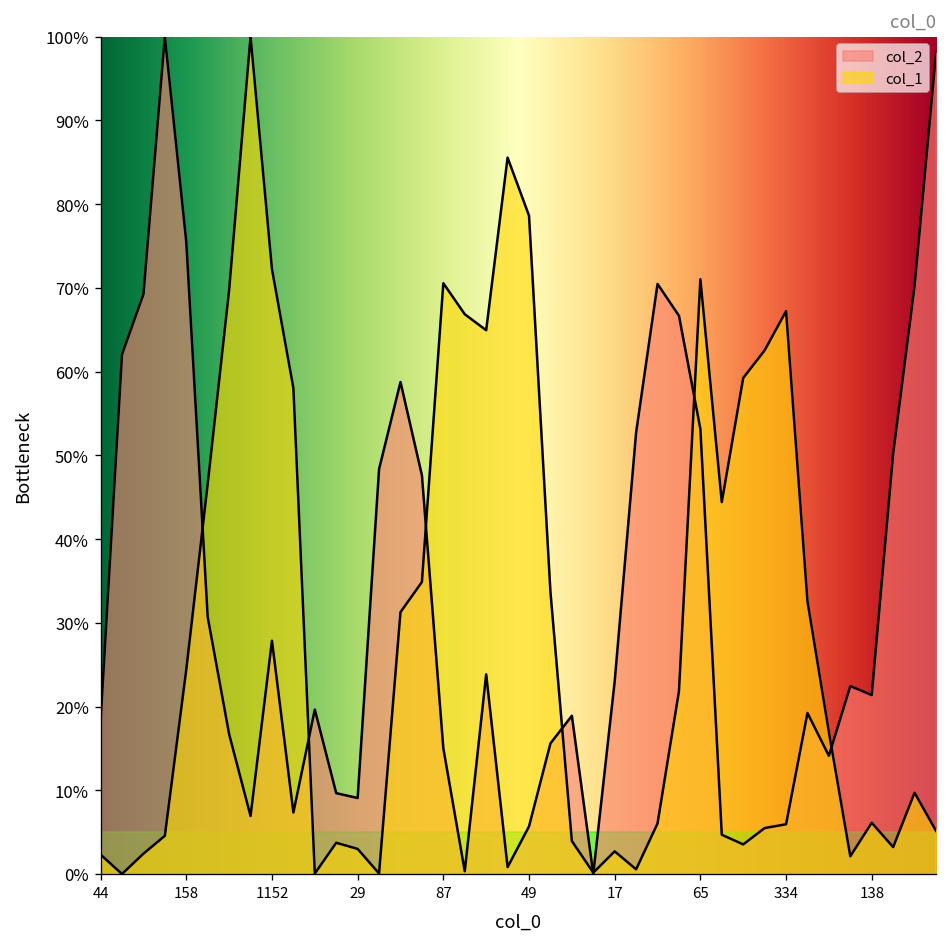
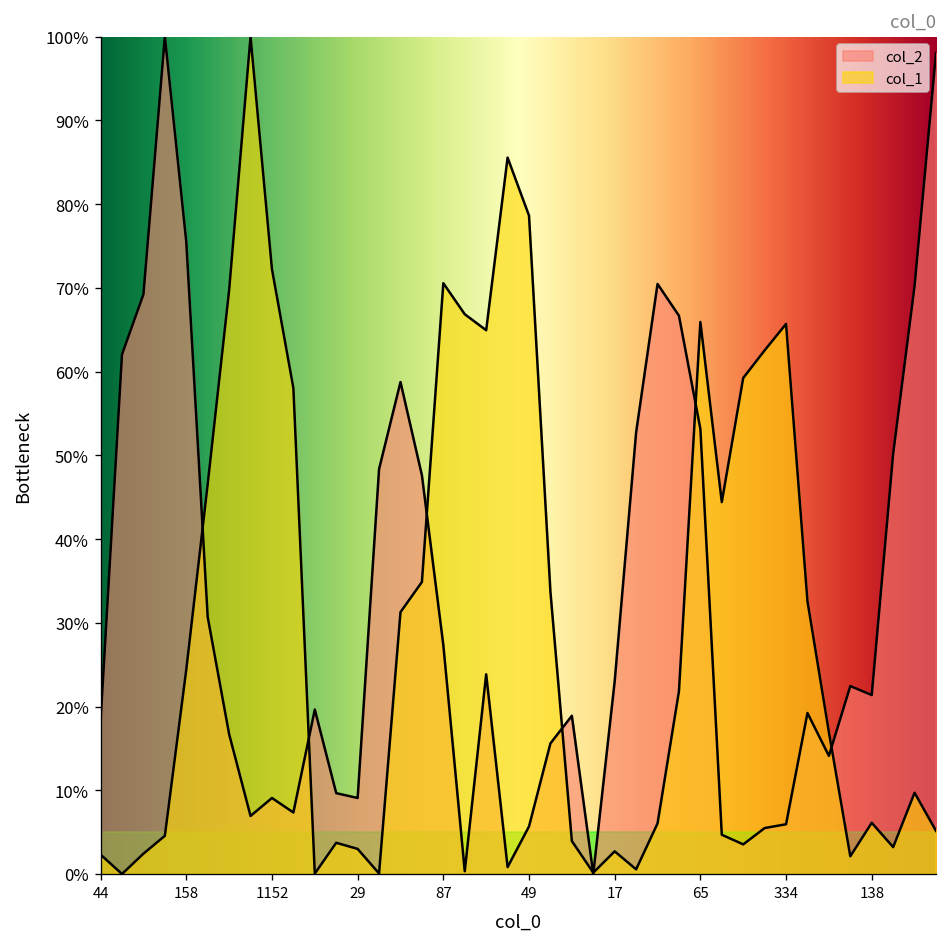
col_2, 1152: 28% -> 9%
col_2, 87: 15% -> 27%
col_1, 65: 71% -> 66%
col_1, 334: 67% -> 66%
